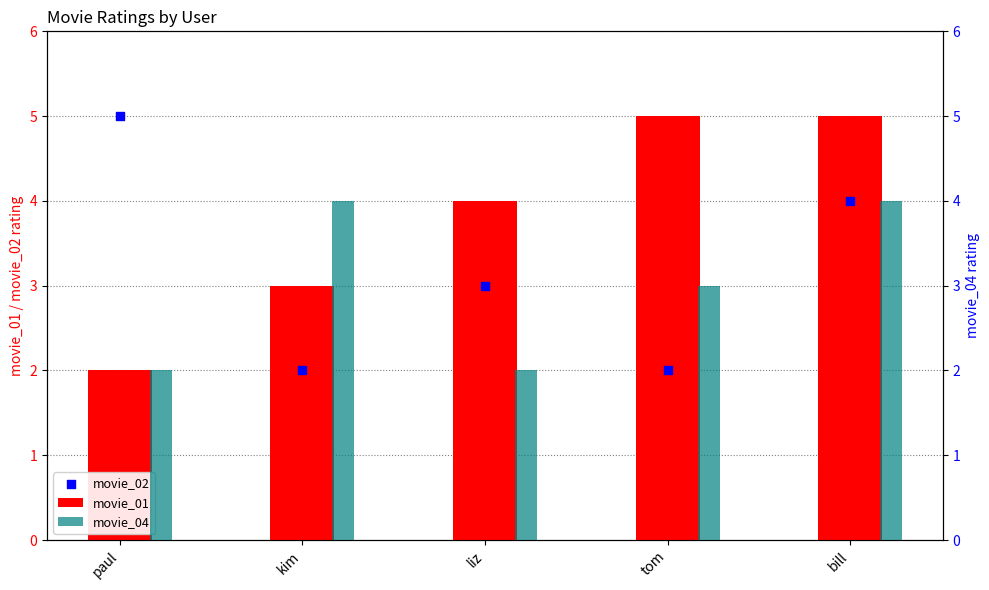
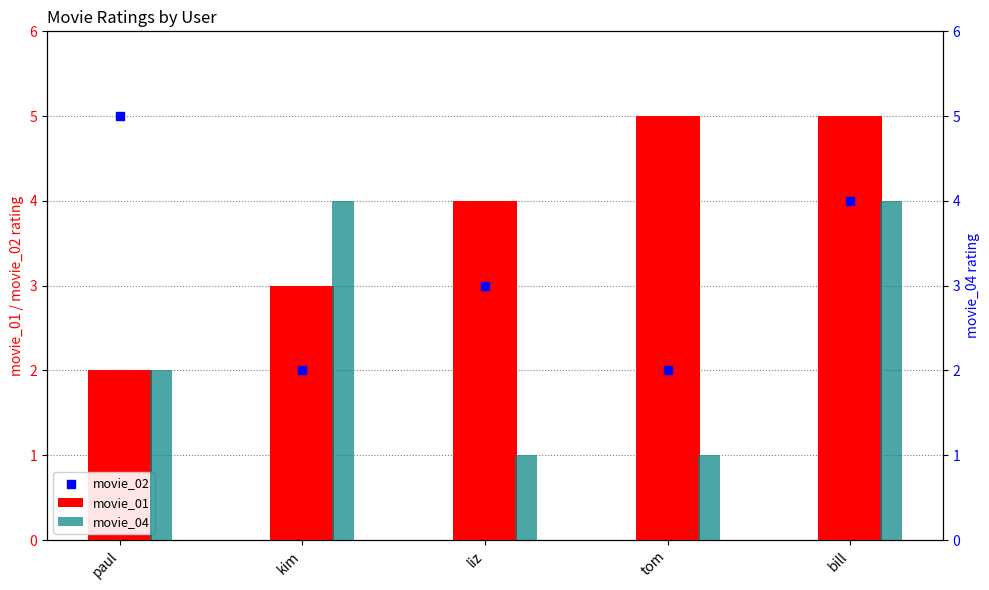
movie_04, liz: 2 -> 1
movie_04, tom: 3 -> 1
